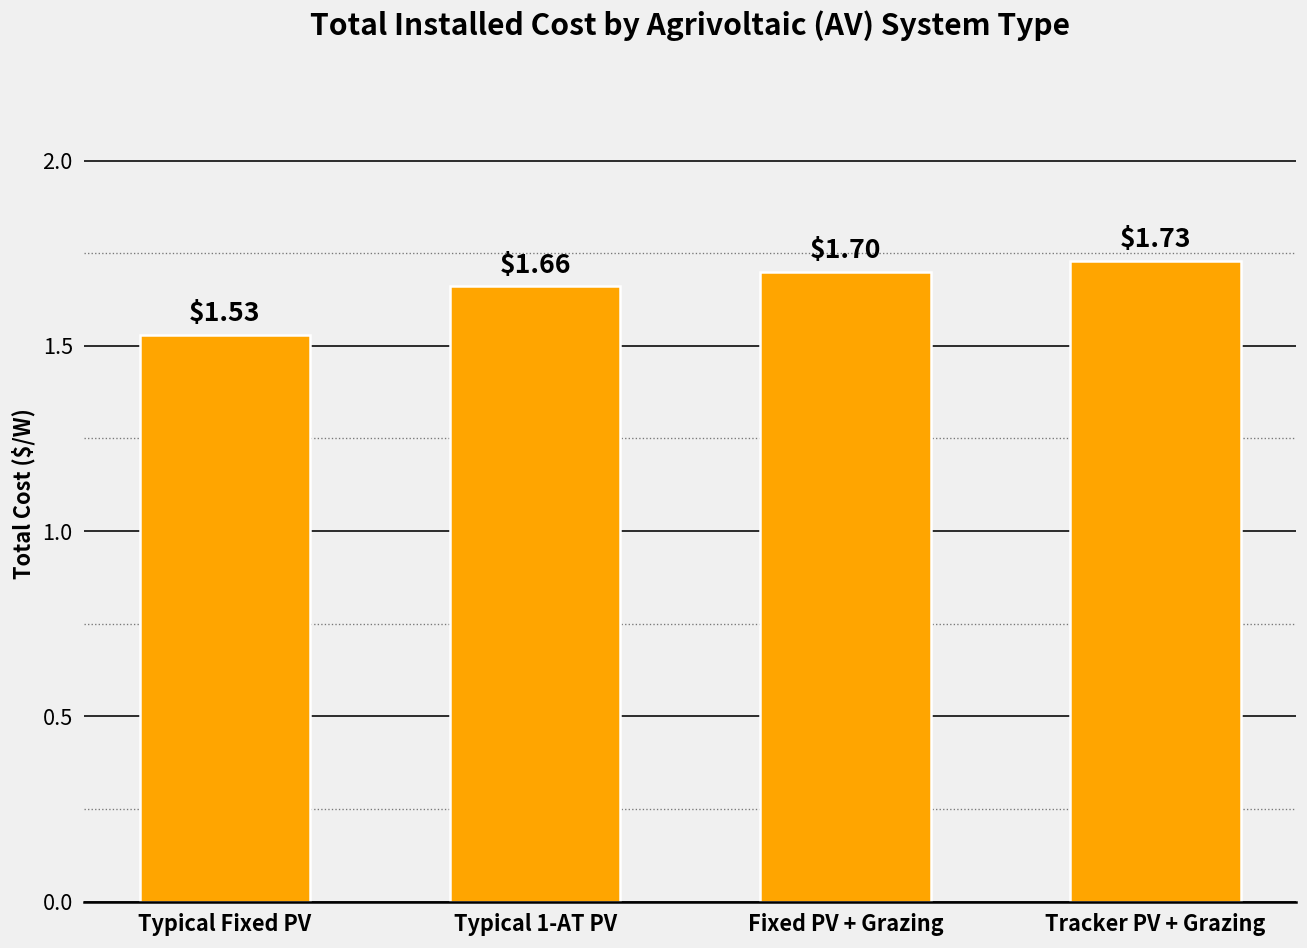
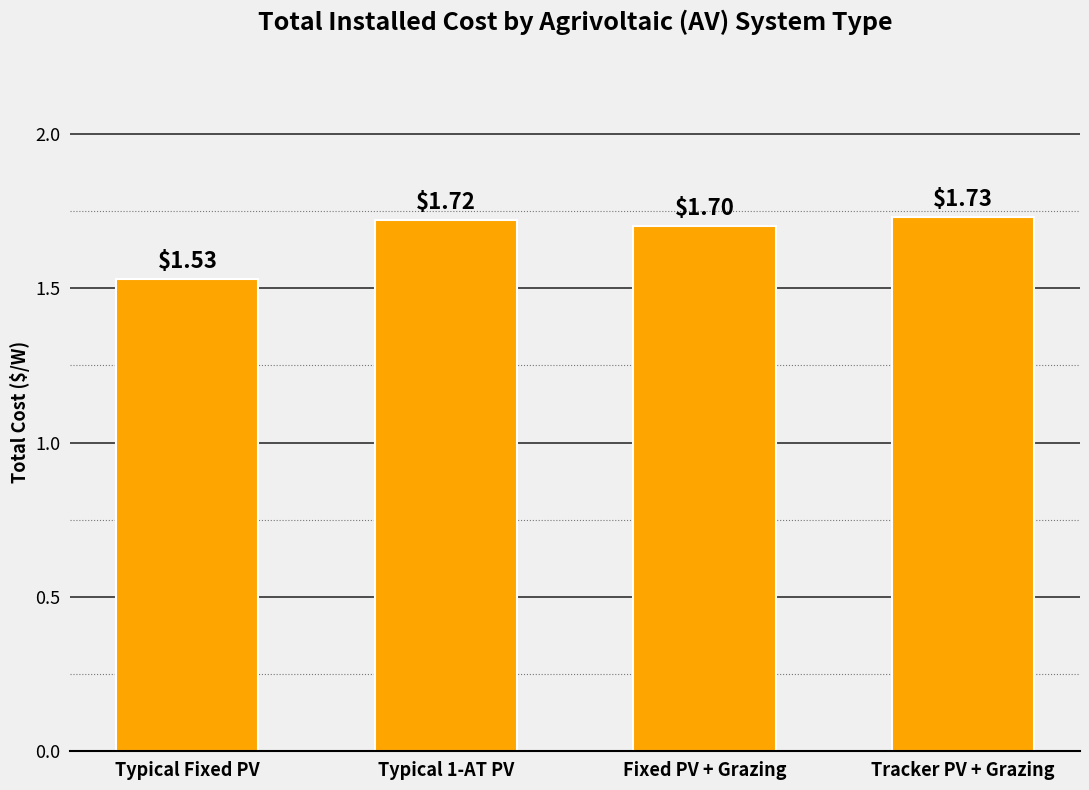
Typical 1-AT PV: $1.66 -> $1.72
